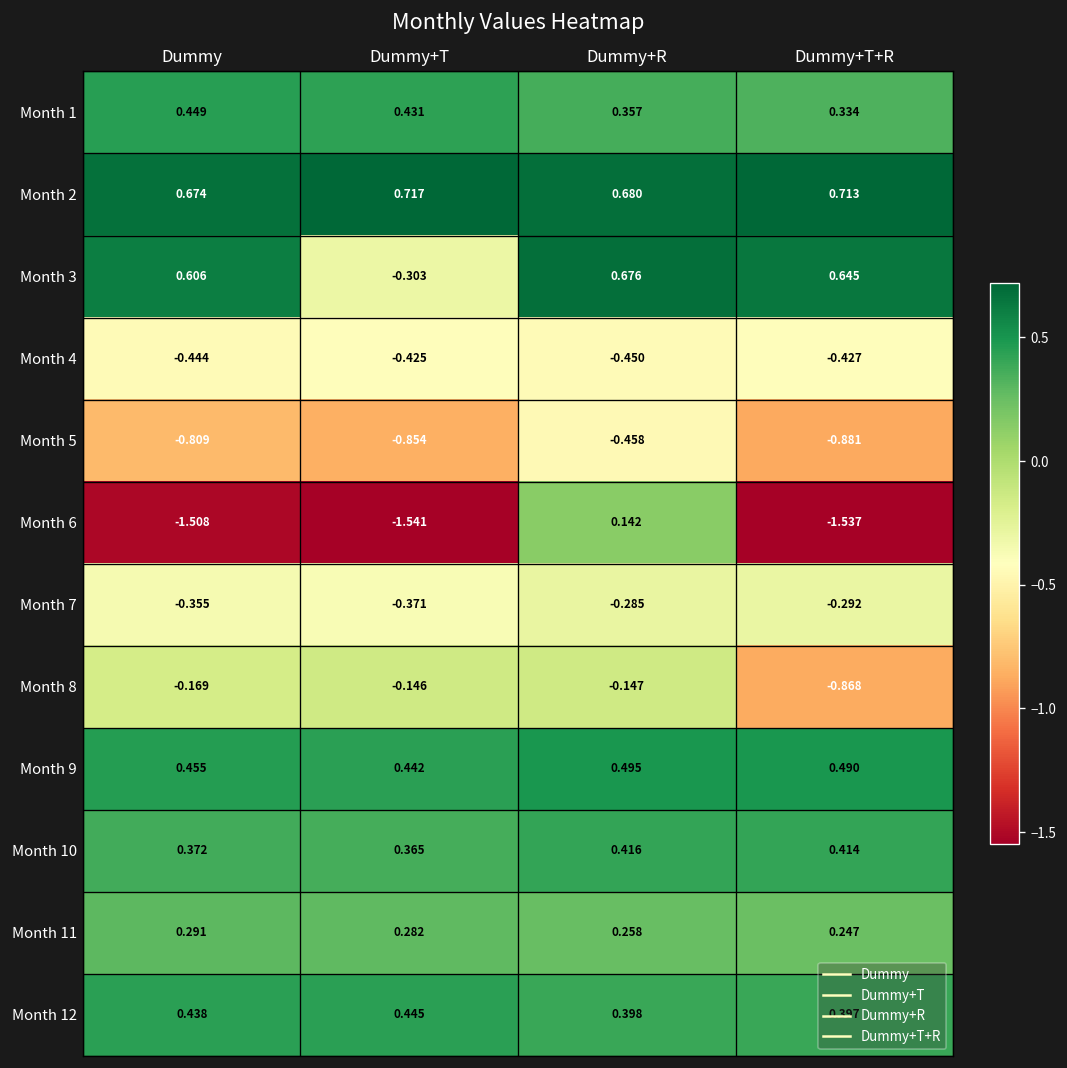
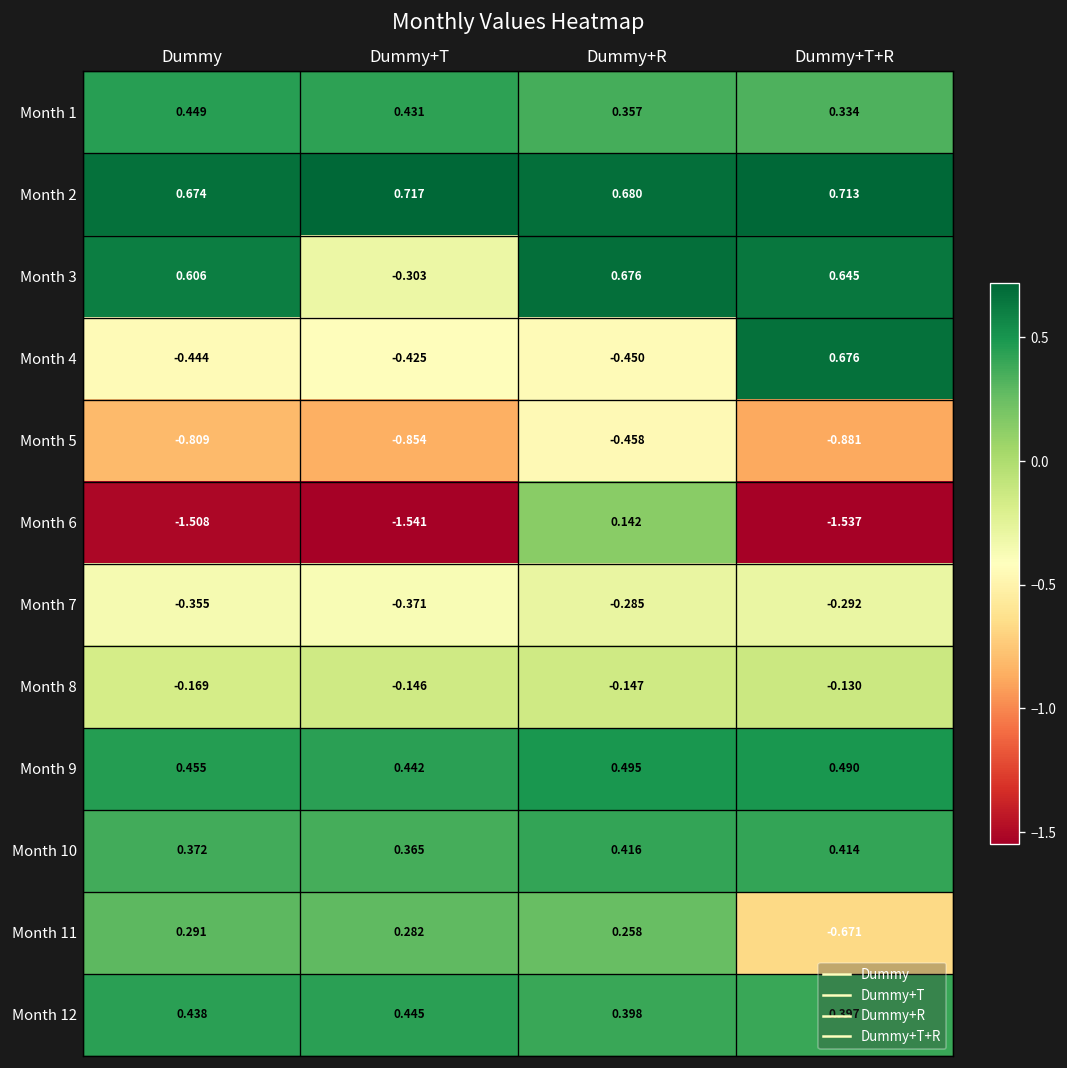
Month 4, Dummy+T+R: -0.427 -> 0.676
Month 8, Dummy+T+R: -0.868 -> -0.130
Month 11, Dummy+T+R: 0.247 -> -0.671
